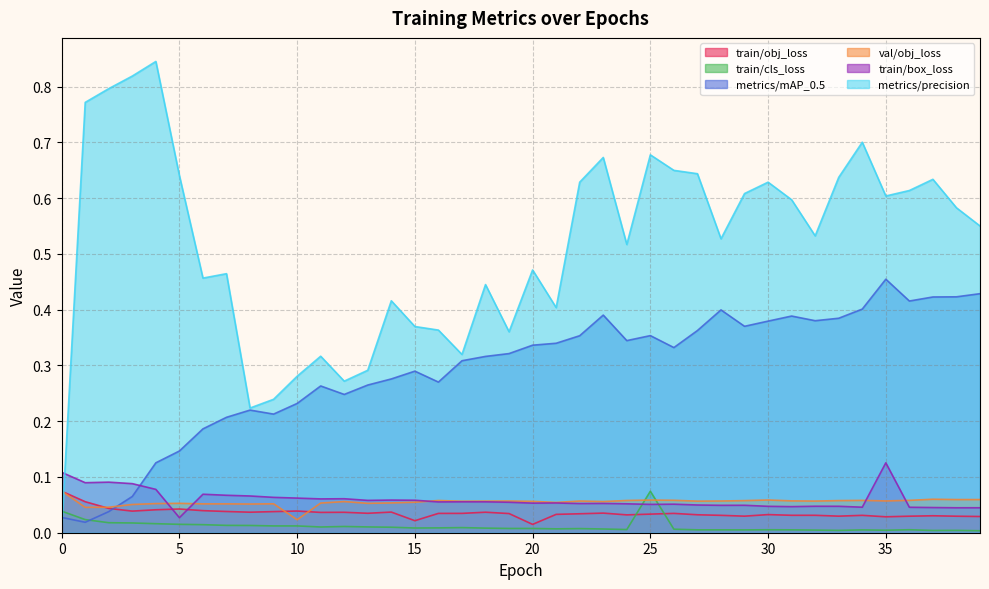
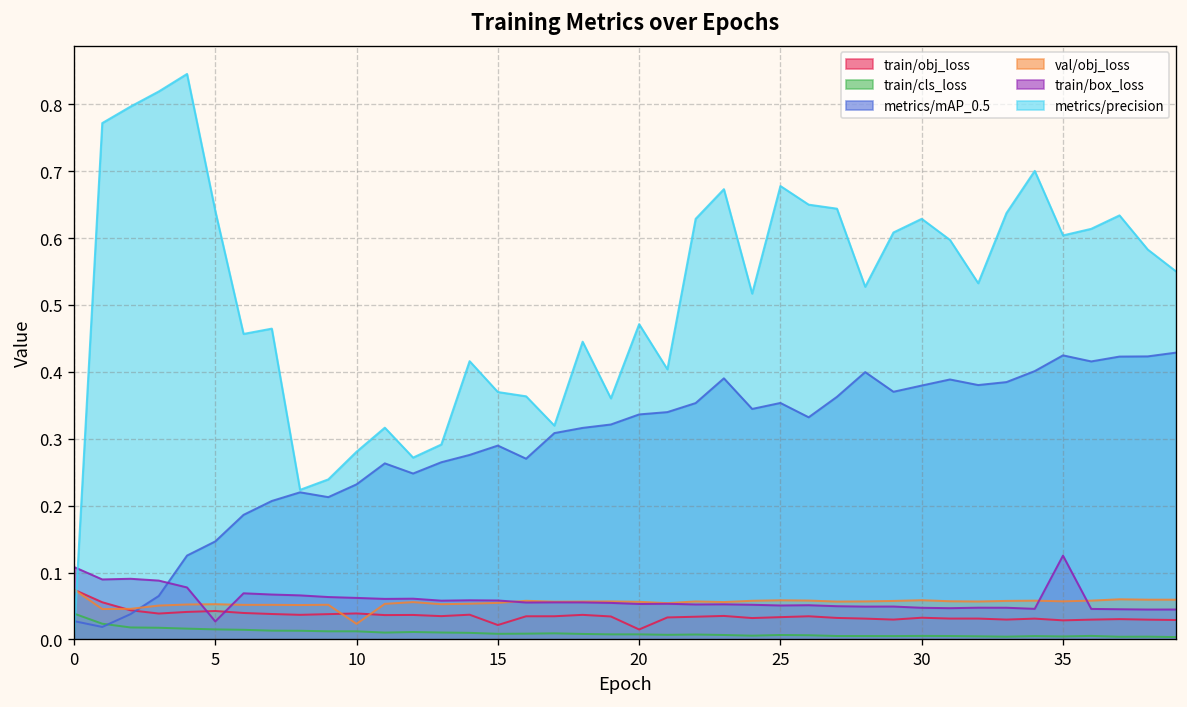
train/cls_loss, 25: 0.07 -> 0.01
metrics/mAP_0.5, 35: 0.45 -> 0.42
